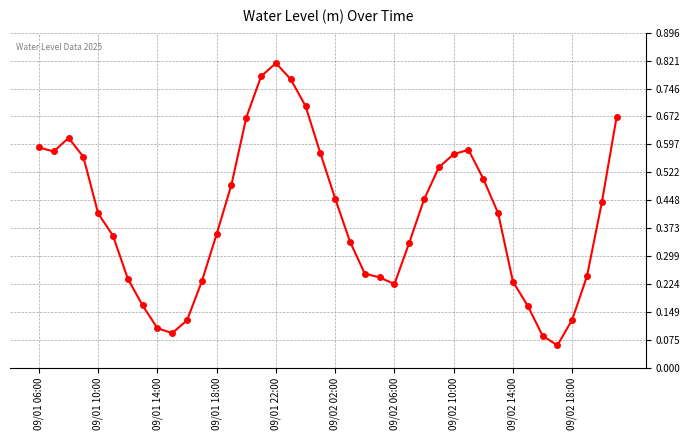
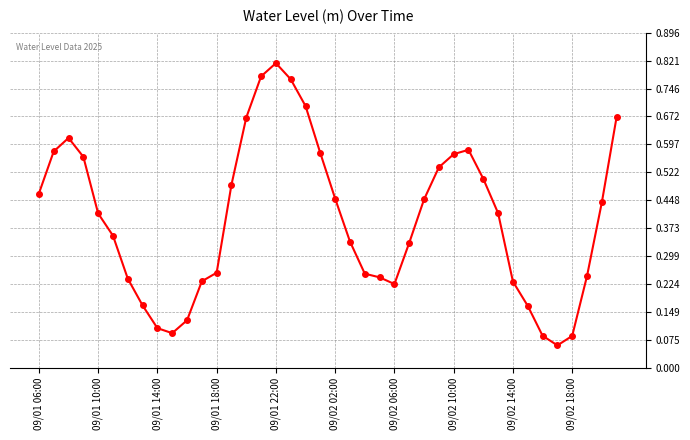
09/01 06:00: 0.59 -> 0.47
09/01 18:00: 0.36 -> 0.25
09/02 18:00: 0.13 -> 0.09
